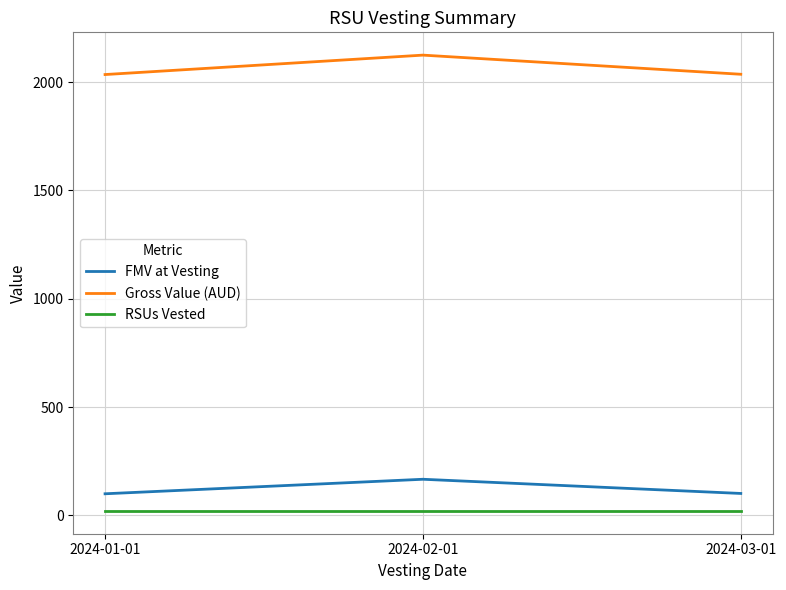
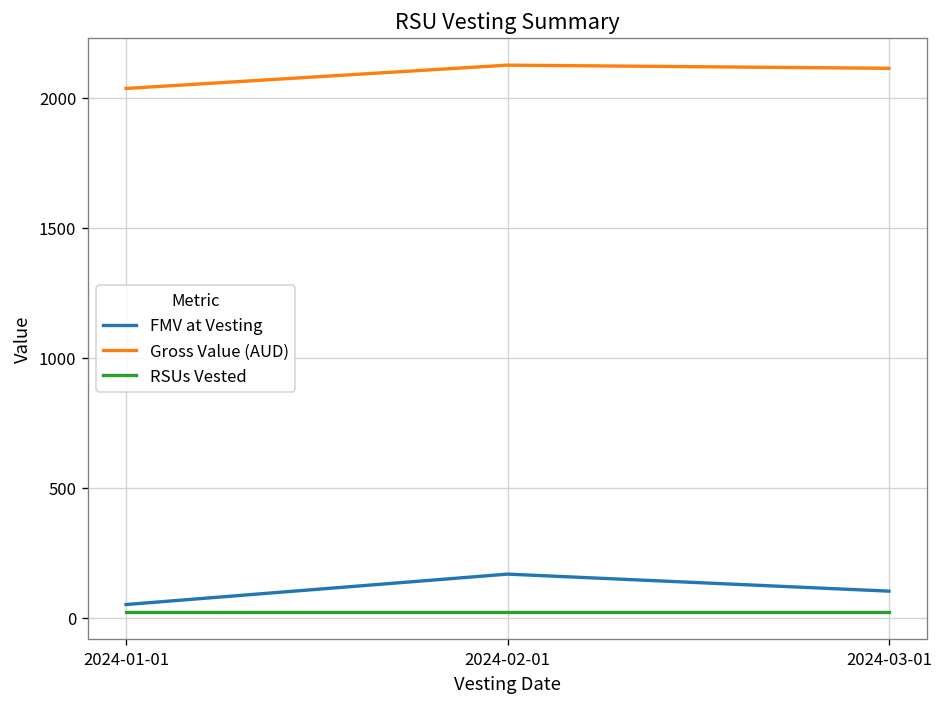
FMV at Vesting, 2024-01-01: 100 -> 50
Gross Value (AUD), 2024-03-01: 2040 -> 2110
